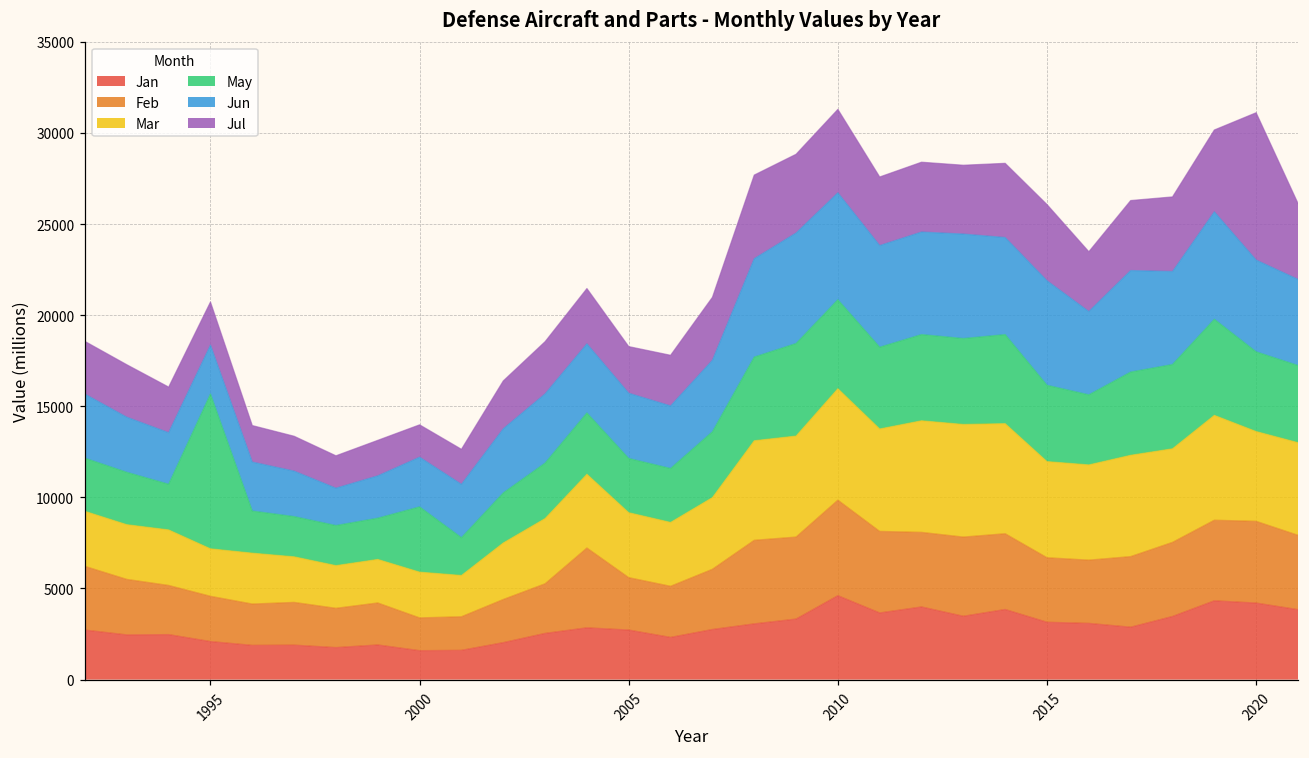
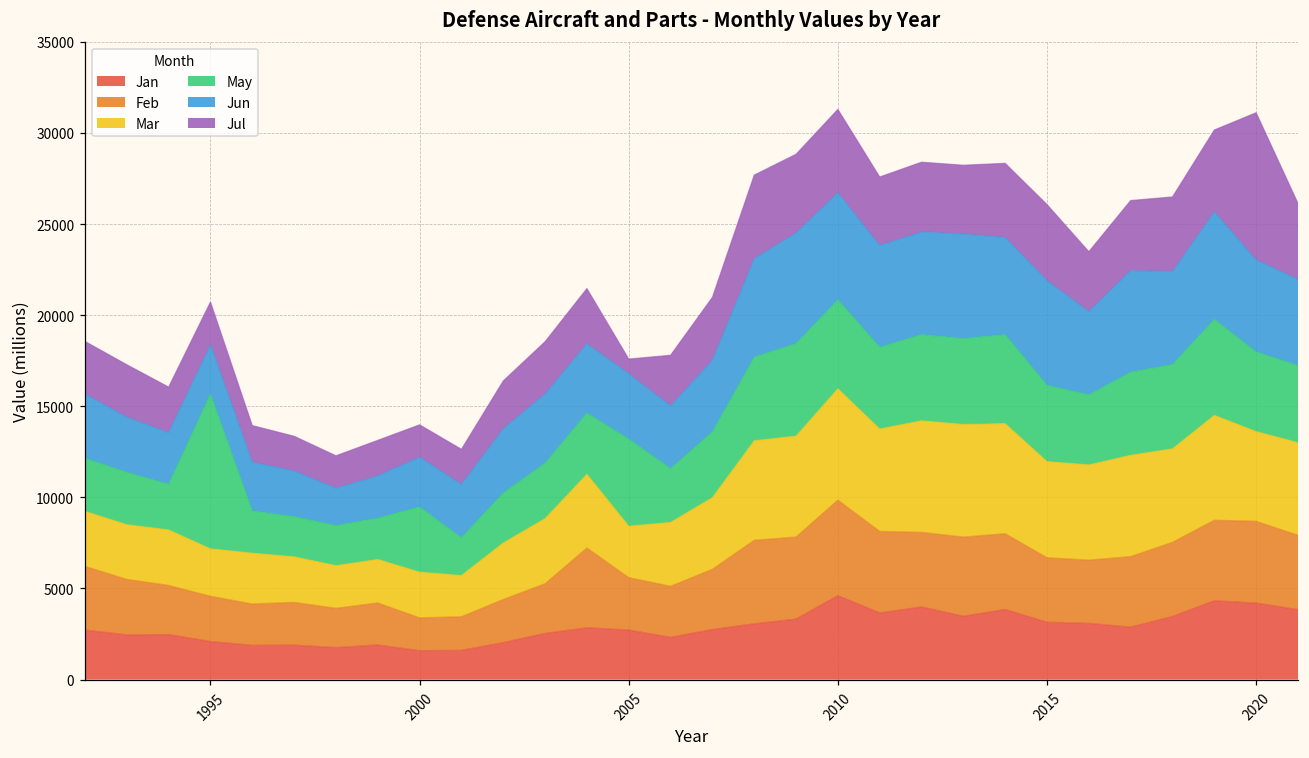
Mar, 2005: 3600 -> 2800
May, 2005: 3000 -> 4800
Jul, 2005: 2600 -> 800
